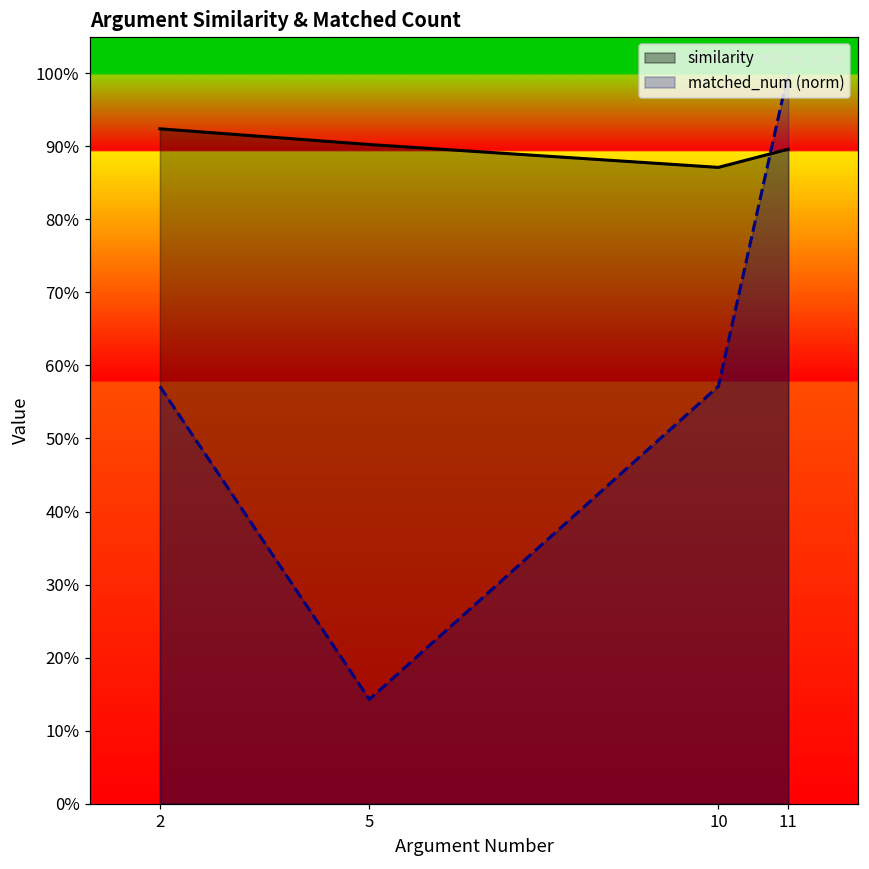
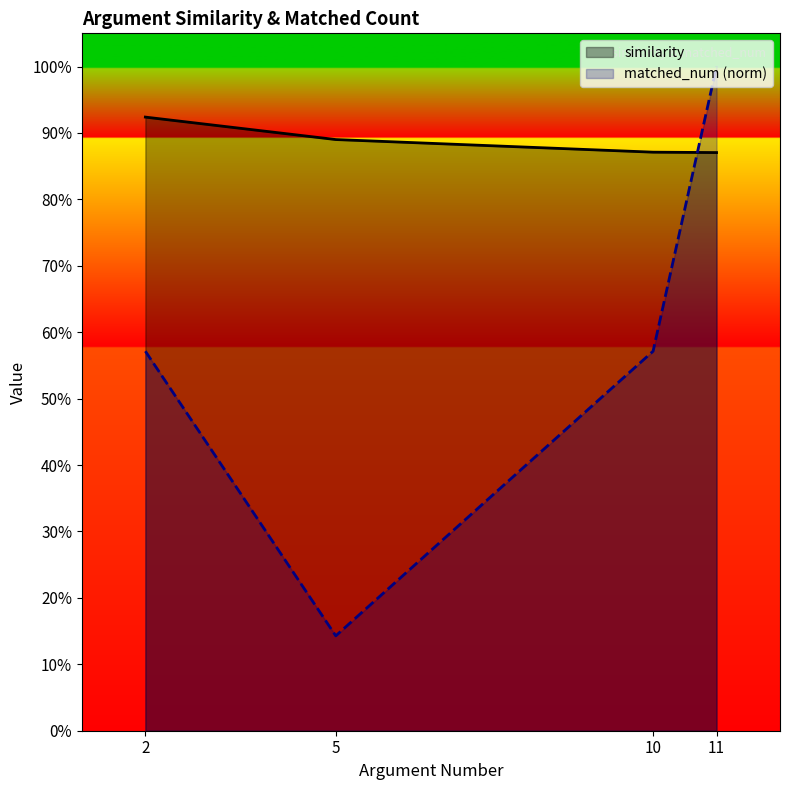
similarity, 5: 90% -> 89%
similarity, 11: 90% -> 87%
